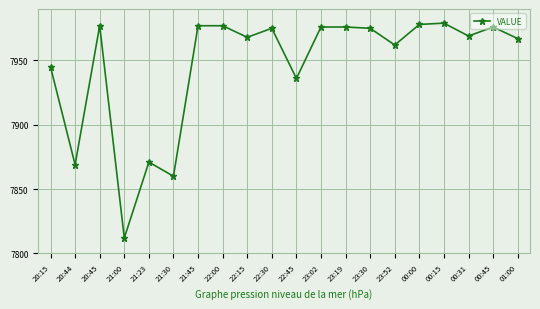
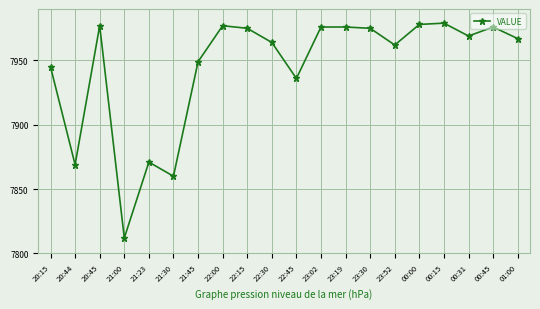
21:45: 7977 -> 7949
22:15: 7968 -> 7975
22:30: 7975 -> 7964
